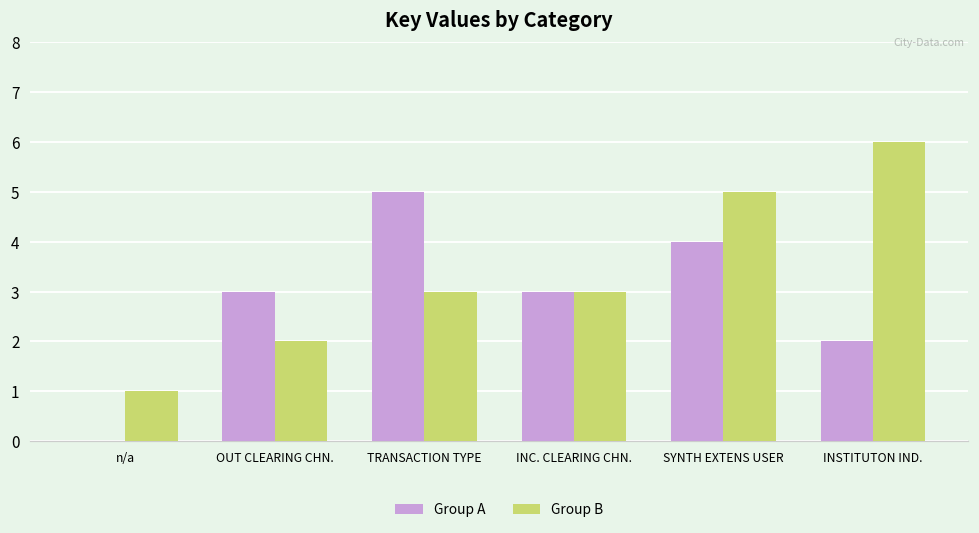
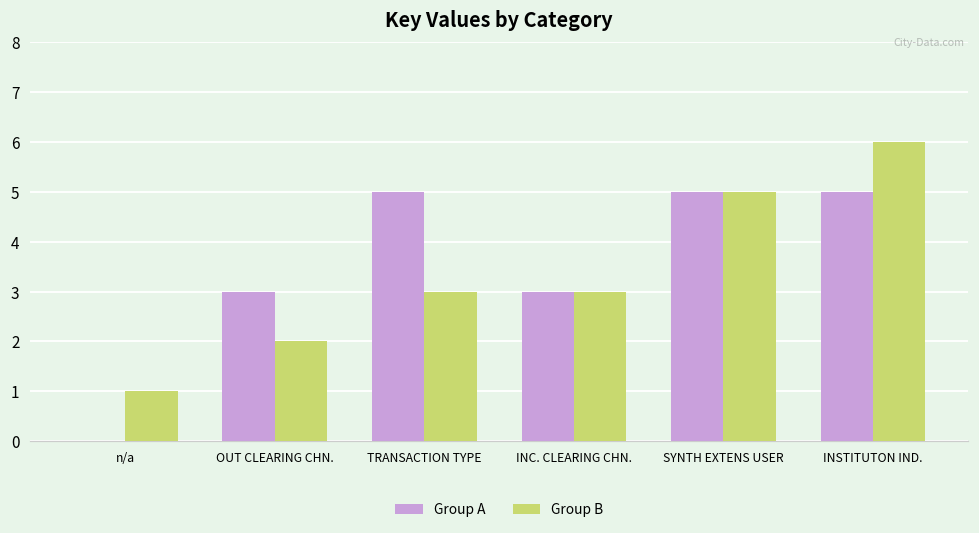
Group A, SYNTH EXTENS USER: 4 -> 5
Group A, INSTITUTON IND.: 2 -> 5
